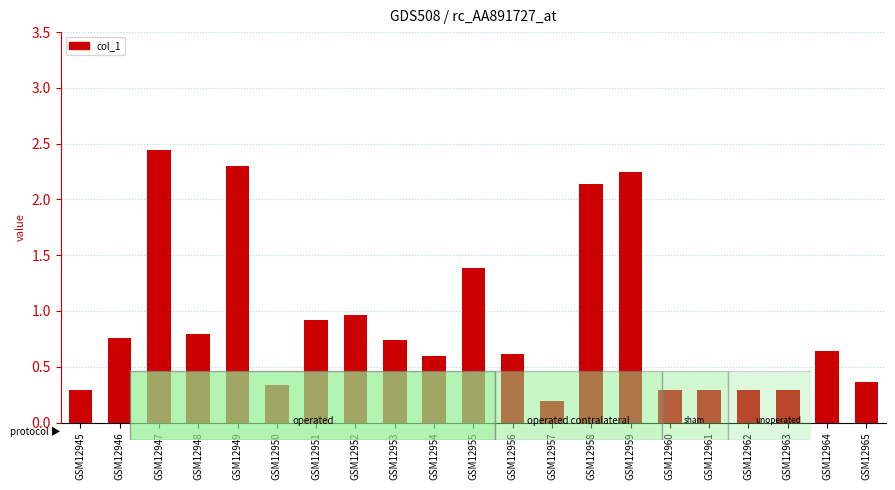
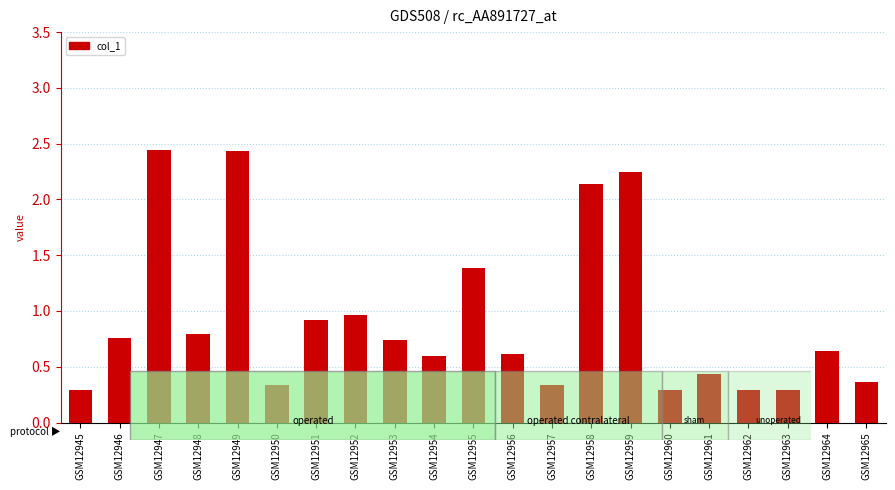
GSM12949: 2.30 -> 2.43
GSM12957: 0.20 -> 0.33
GSM12961: 0.30 -> 0.44
